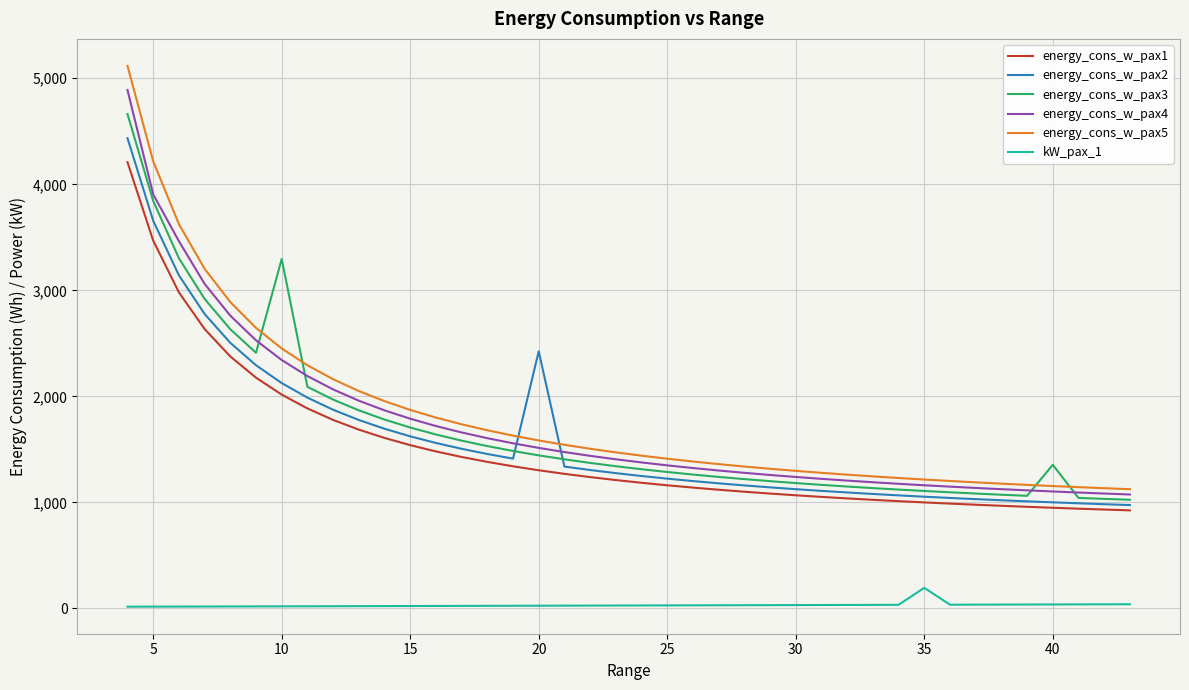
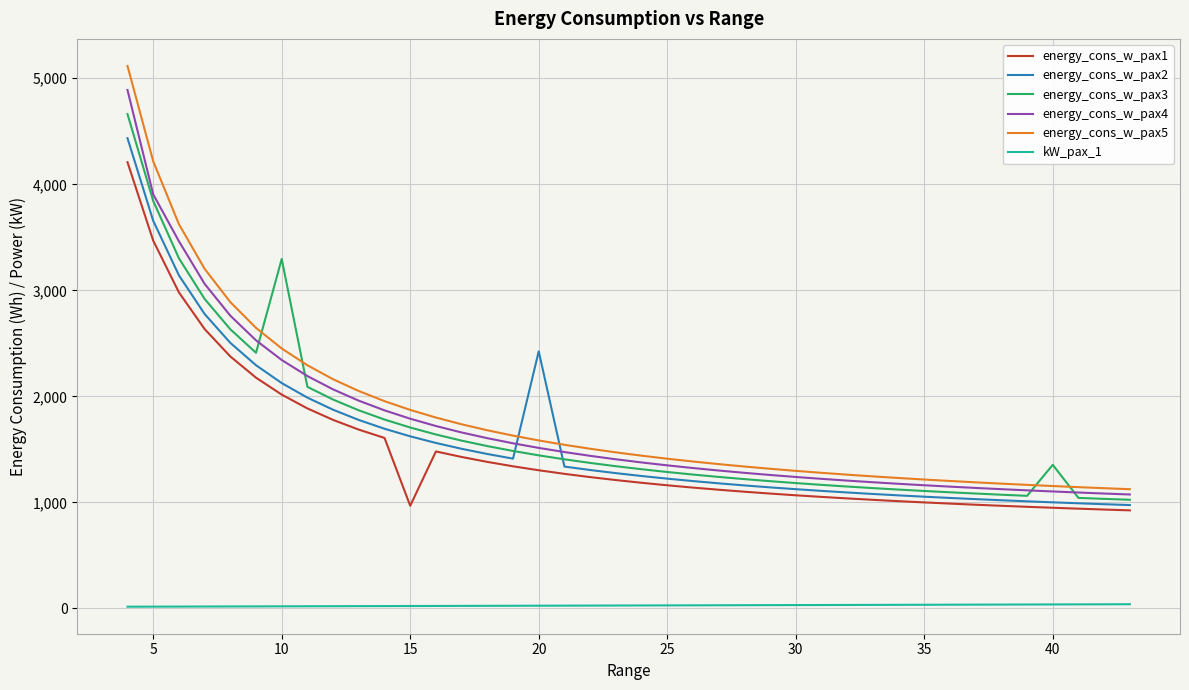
energy_cons_w_pax1, 15: 1,540 -> 970
kW_pax_1, 35: 190 -> 40
